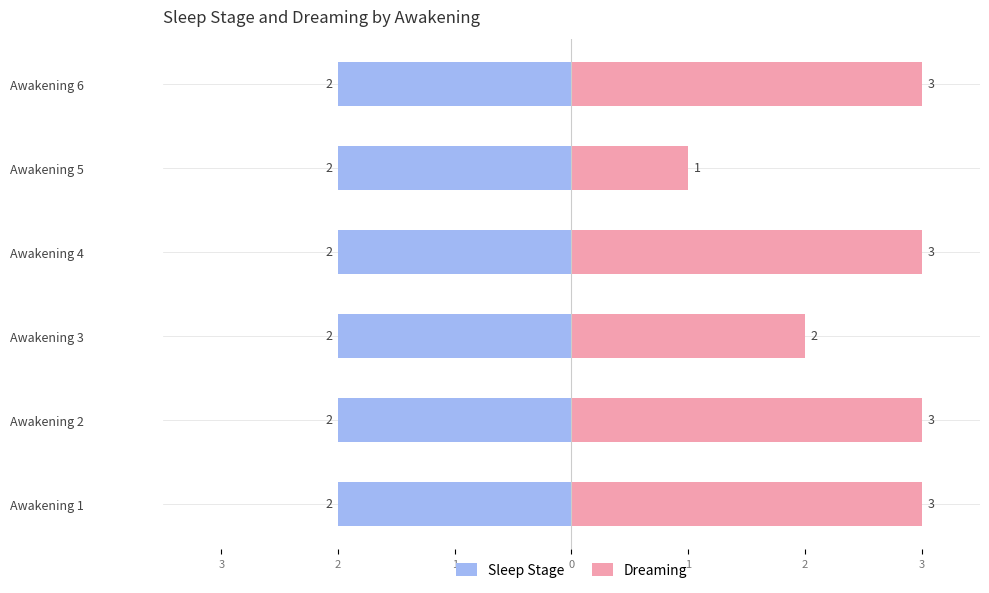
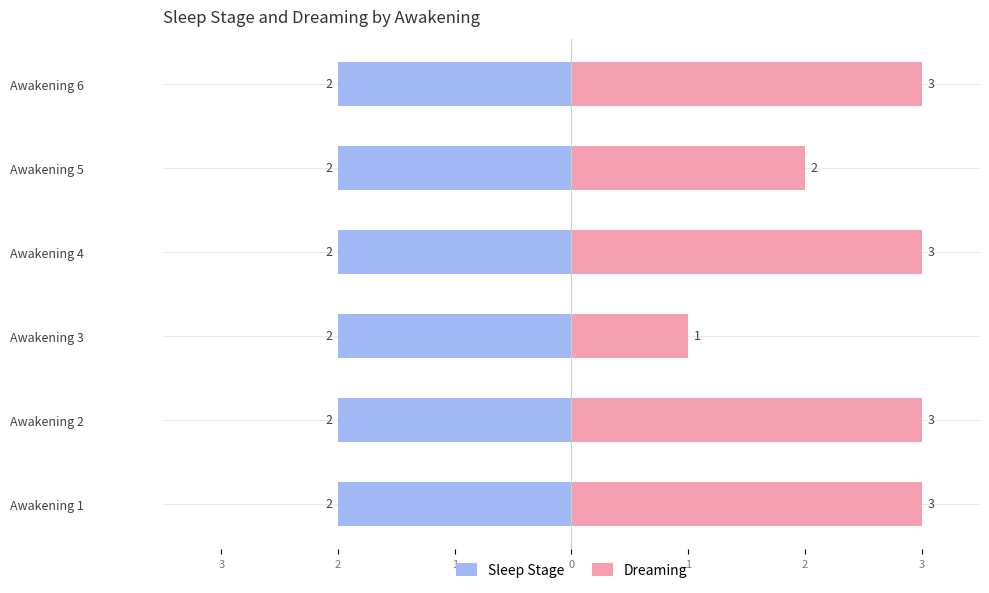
Dreaming, Awakening 5: 1 -> 2
Dreaming, Awakening 3: 2 -> 1
